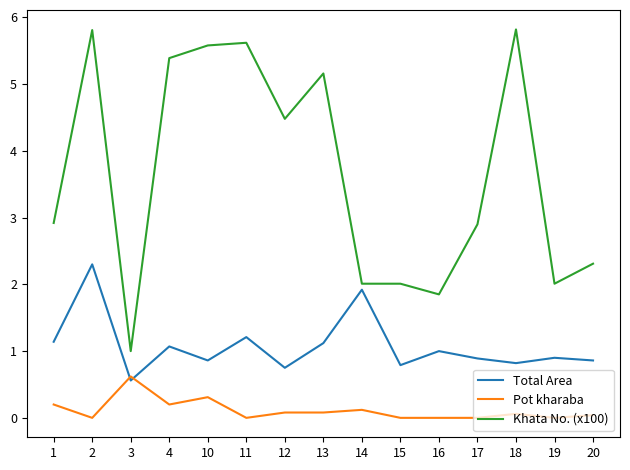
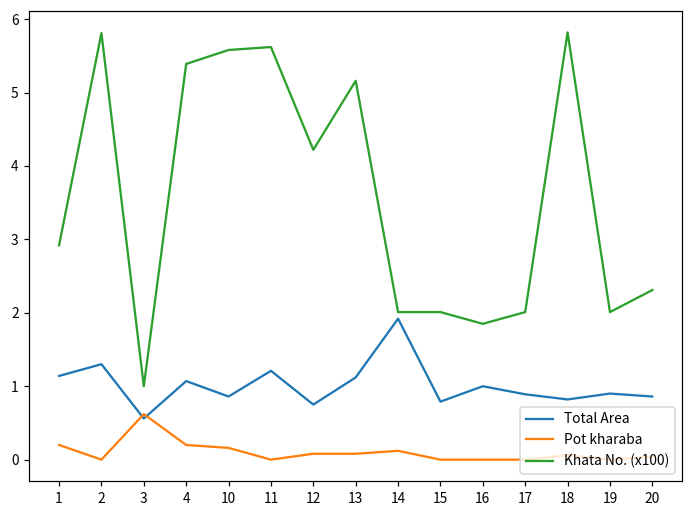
Total Area, 2: 2.3 -> 1.3
Pot kharaba, 10: 0.3 -> 0.2
Khata No. (x100), 12: 4.5 -> 4.2
Khata No. (x100), 17: 2.9 -> 2.0
